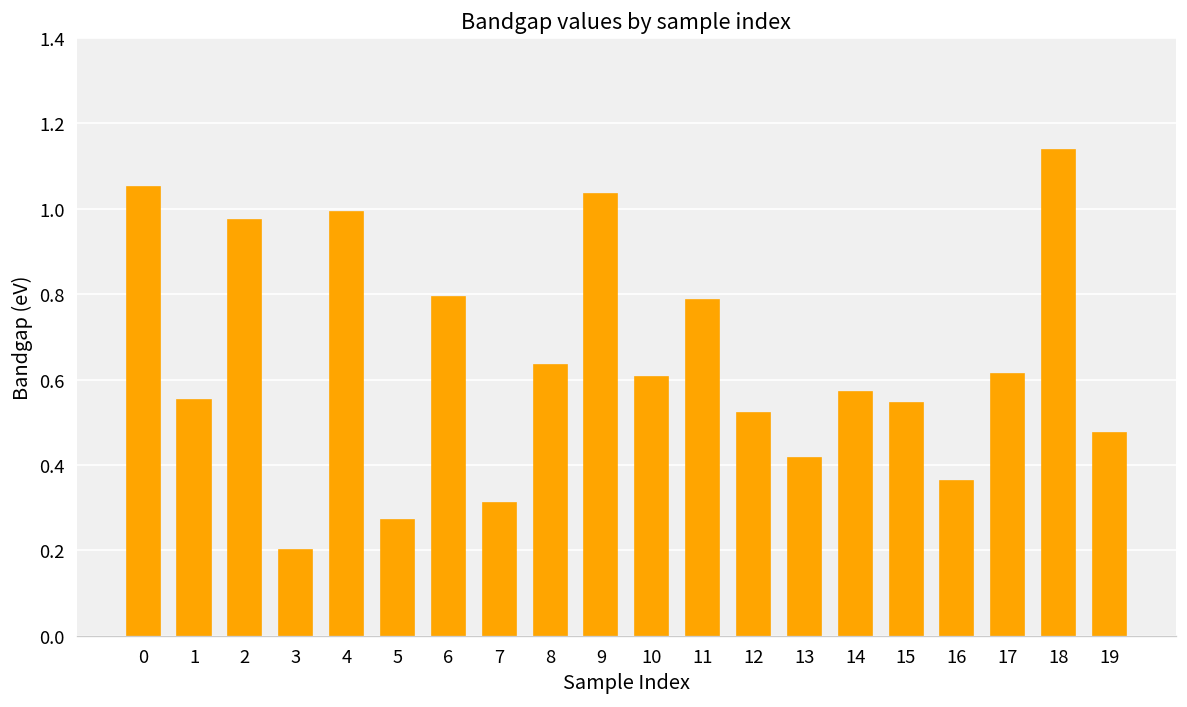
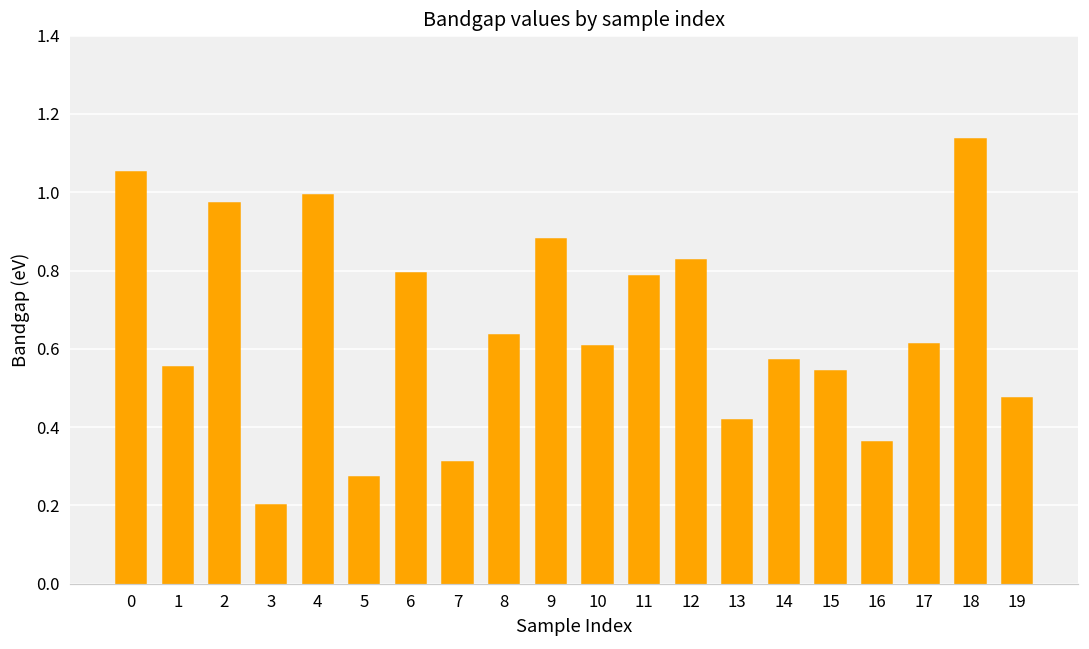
9: 1.03 -> 0.88
12: 0.52 -> 0.83
